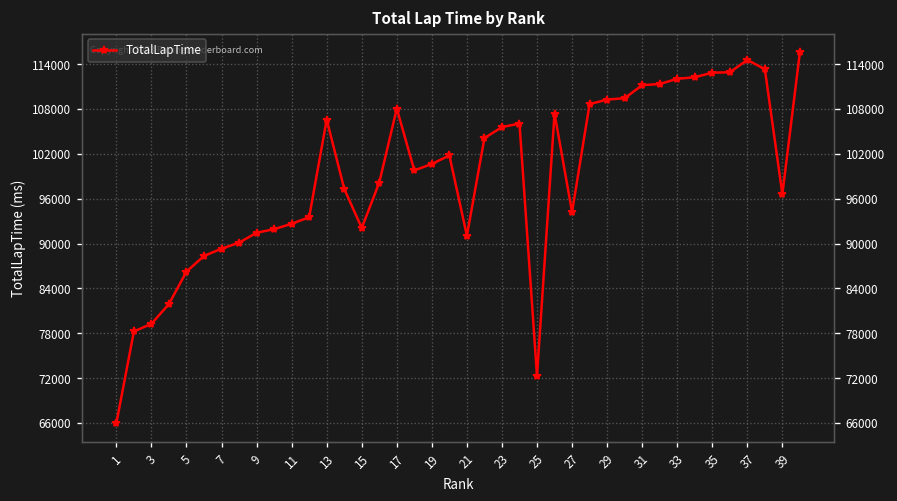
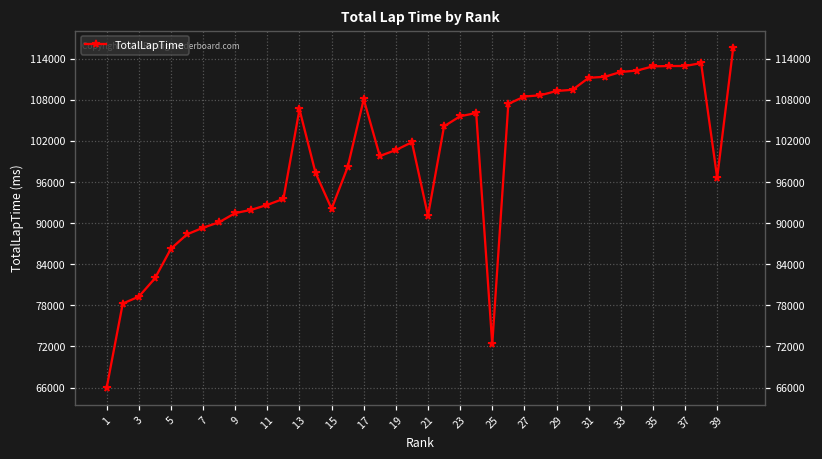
27: 94000 -> 108000
37: 115000 -> 113000
